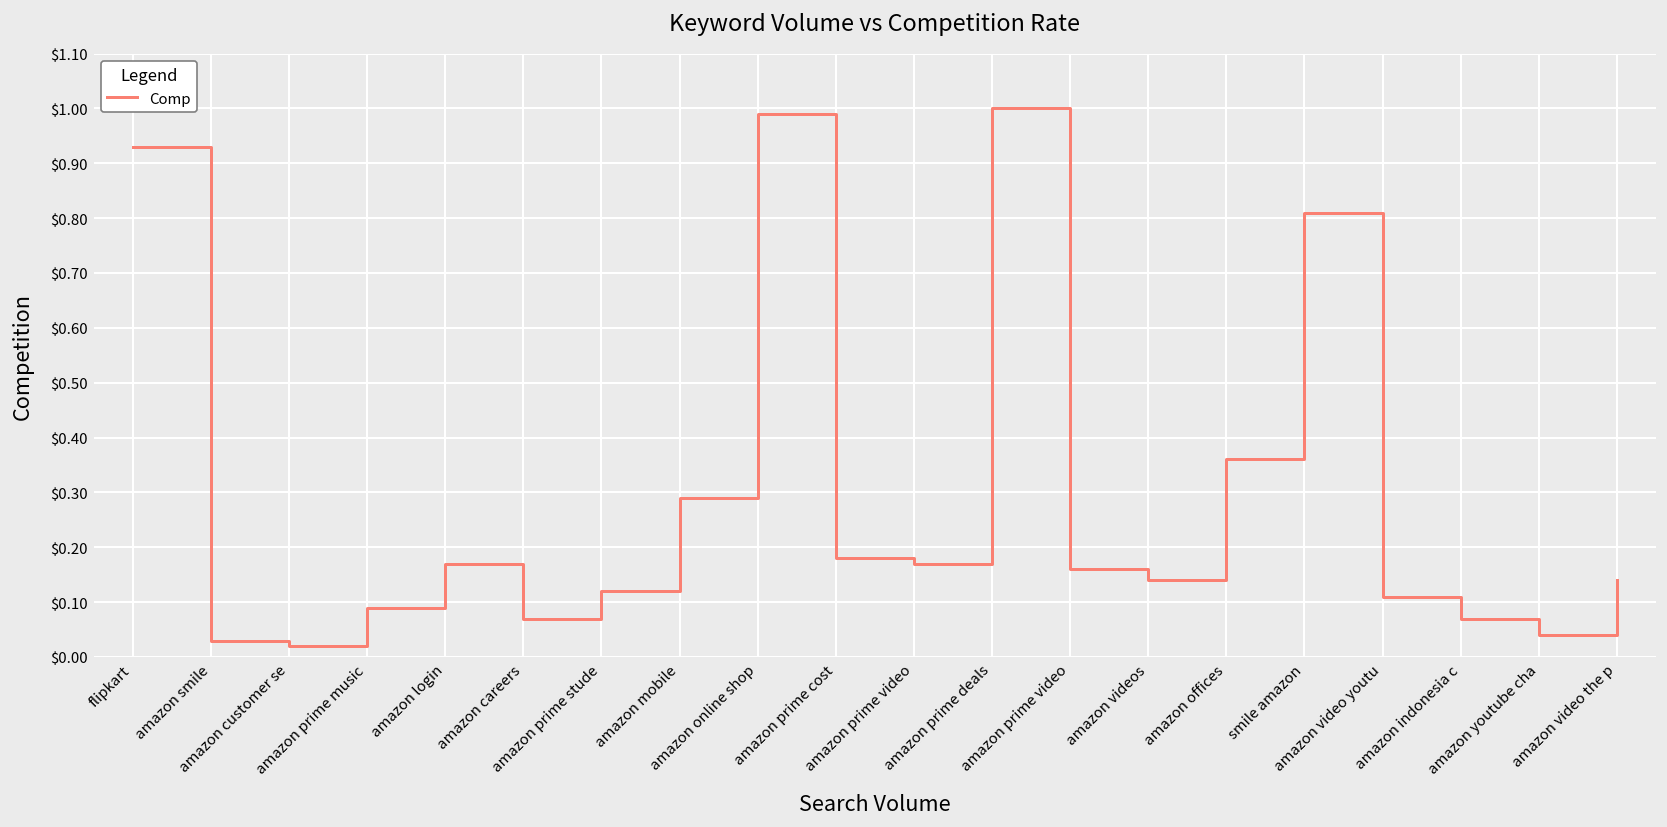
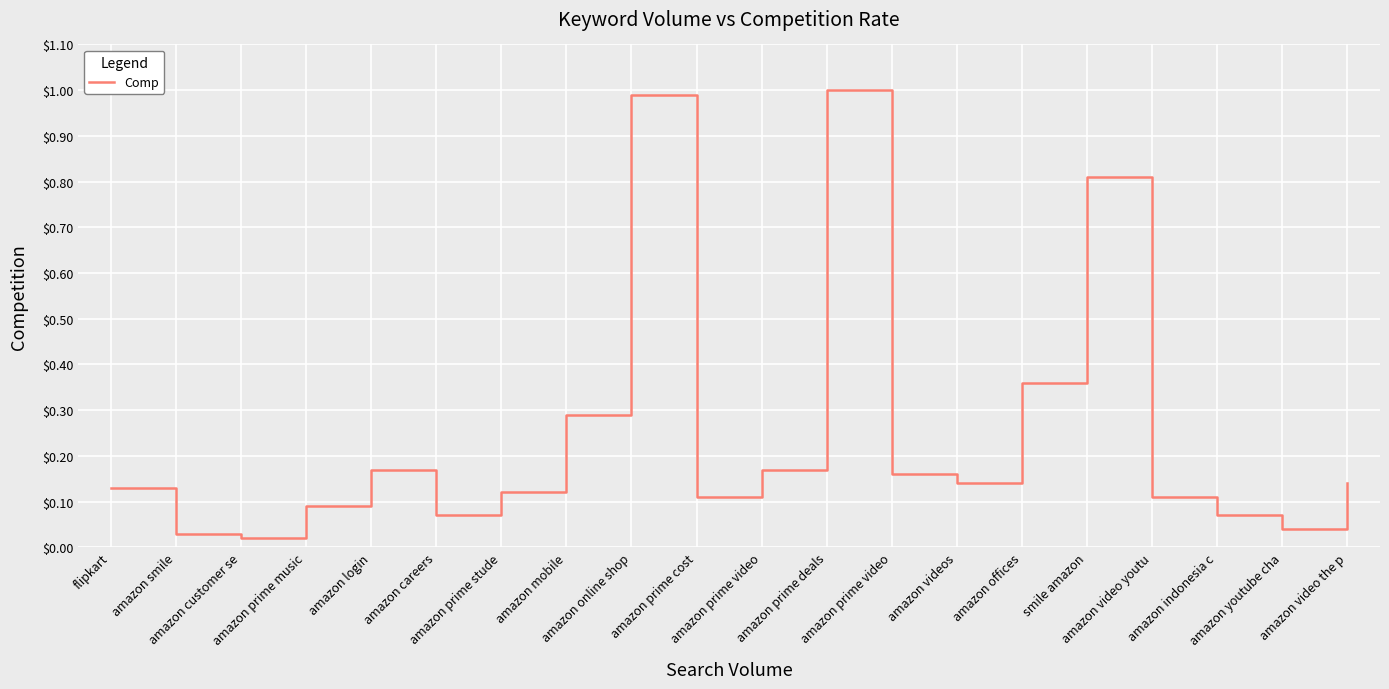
flipkart: $0.93 -> $0.13
amazon prime cost: $0.18 -> $0.11
